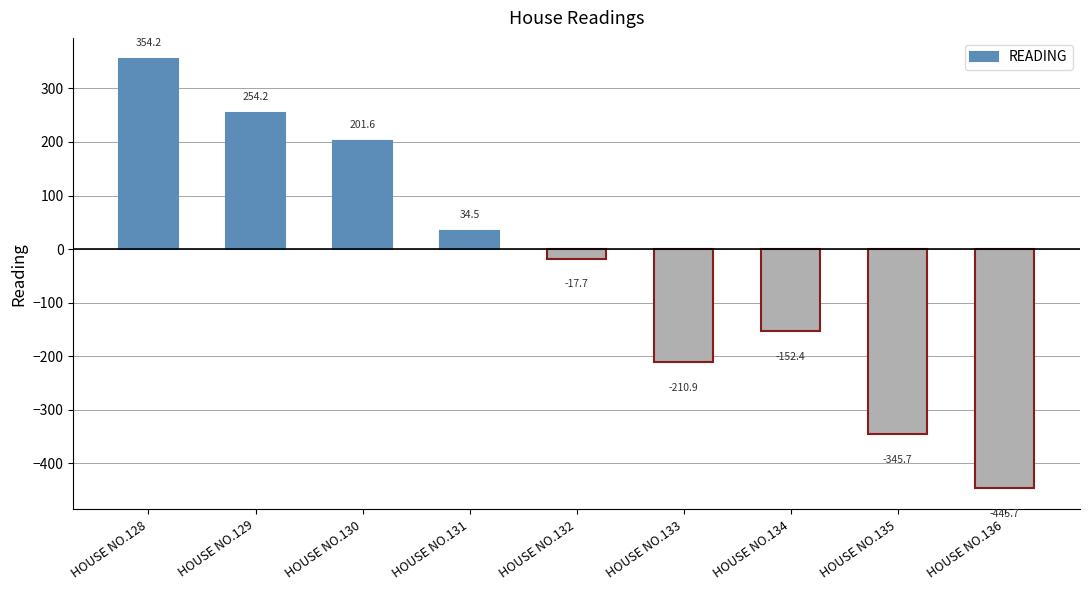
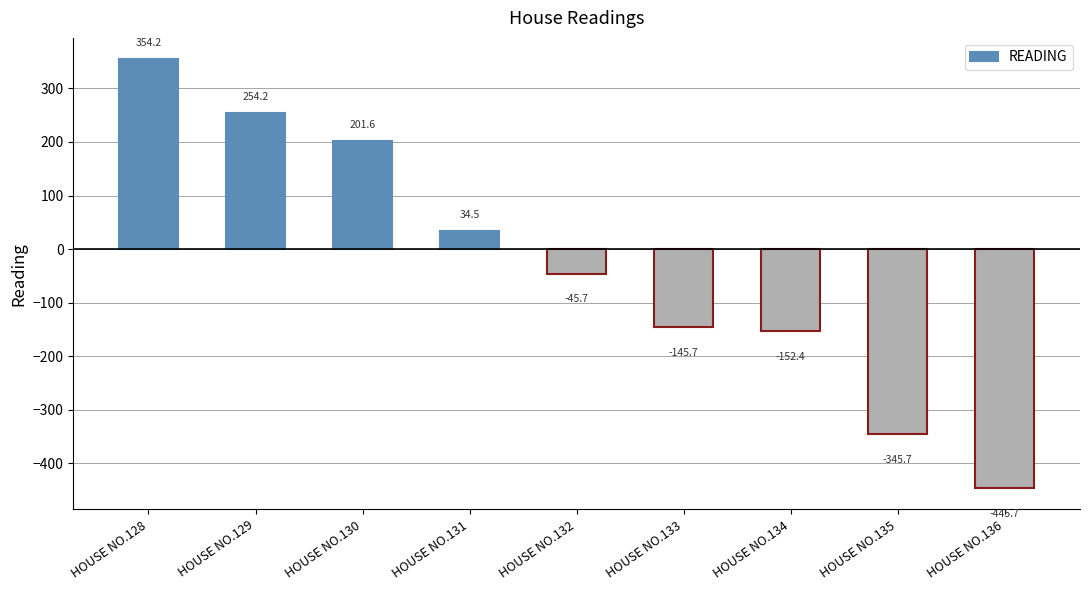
HOUSE NO.132: -17.7 -> -45.7
HOUSE NO.133: -210.9 -> -145.7
